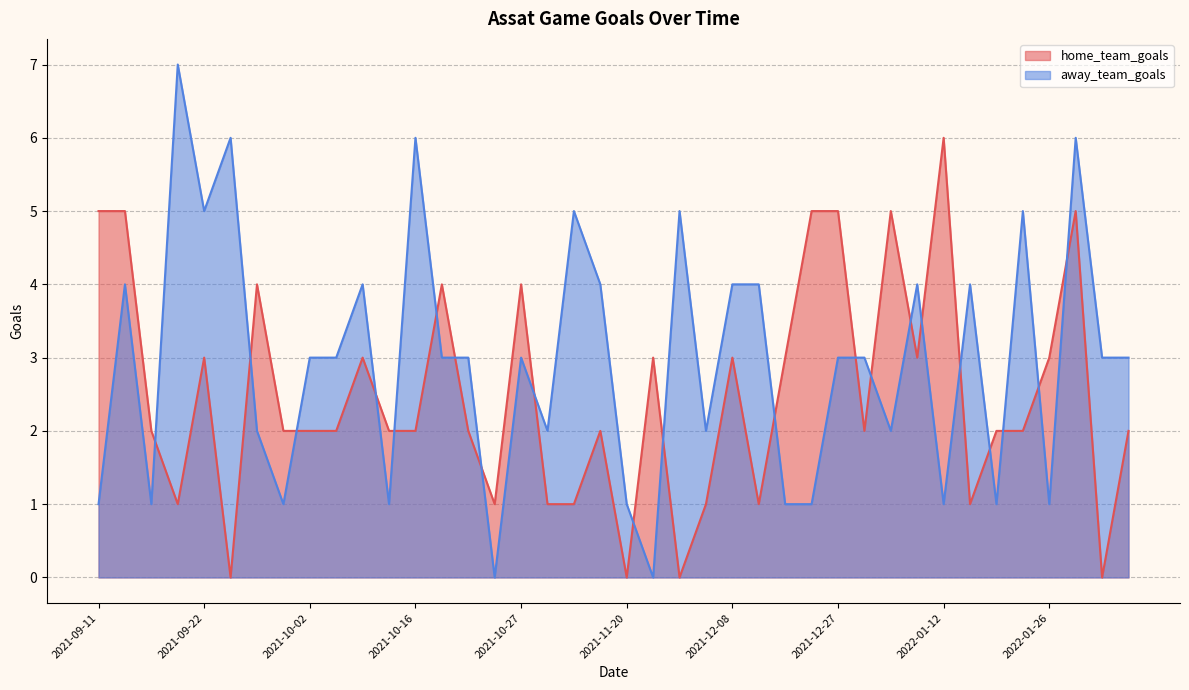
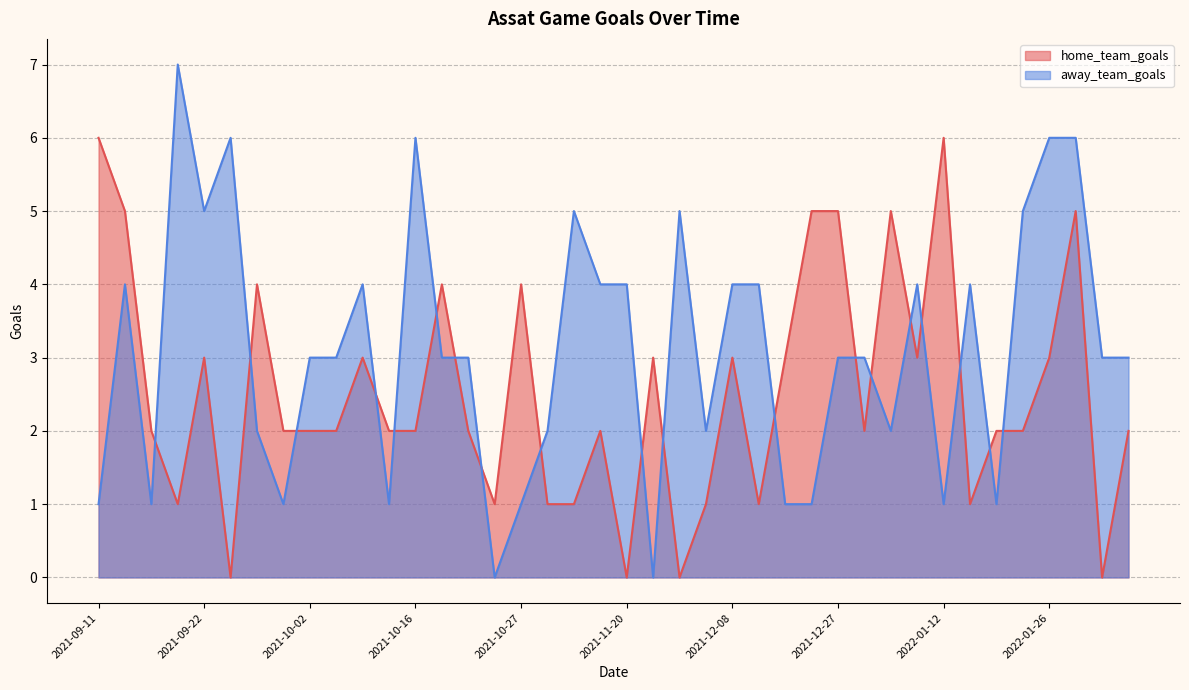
home_team_goals, 2021-09-11: 5 -> 6
away_team_goals, 2021-10-27: 3 -> 1
away_team_goals, 2021-11-20: 1 -> 4
away_team_goals, 2022-01-26: 1 -> 6
